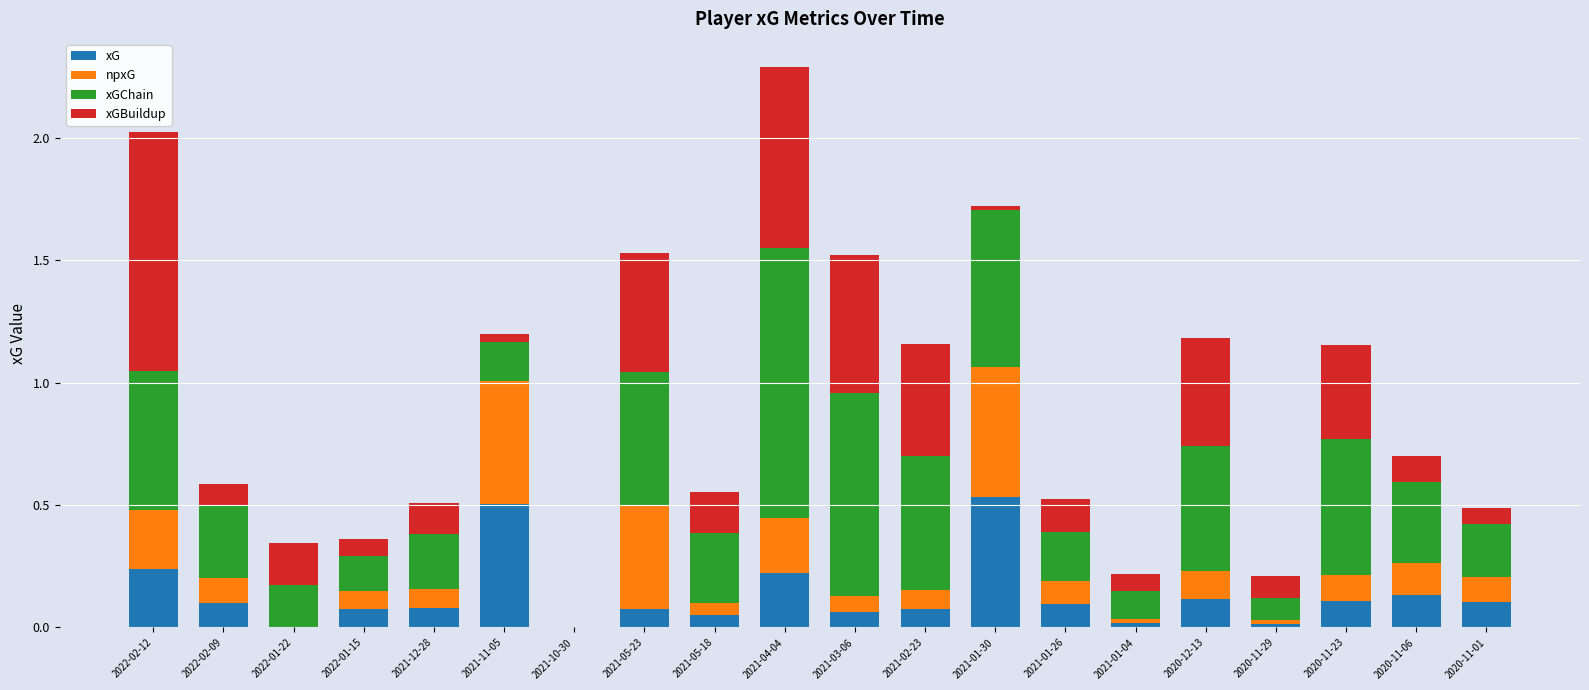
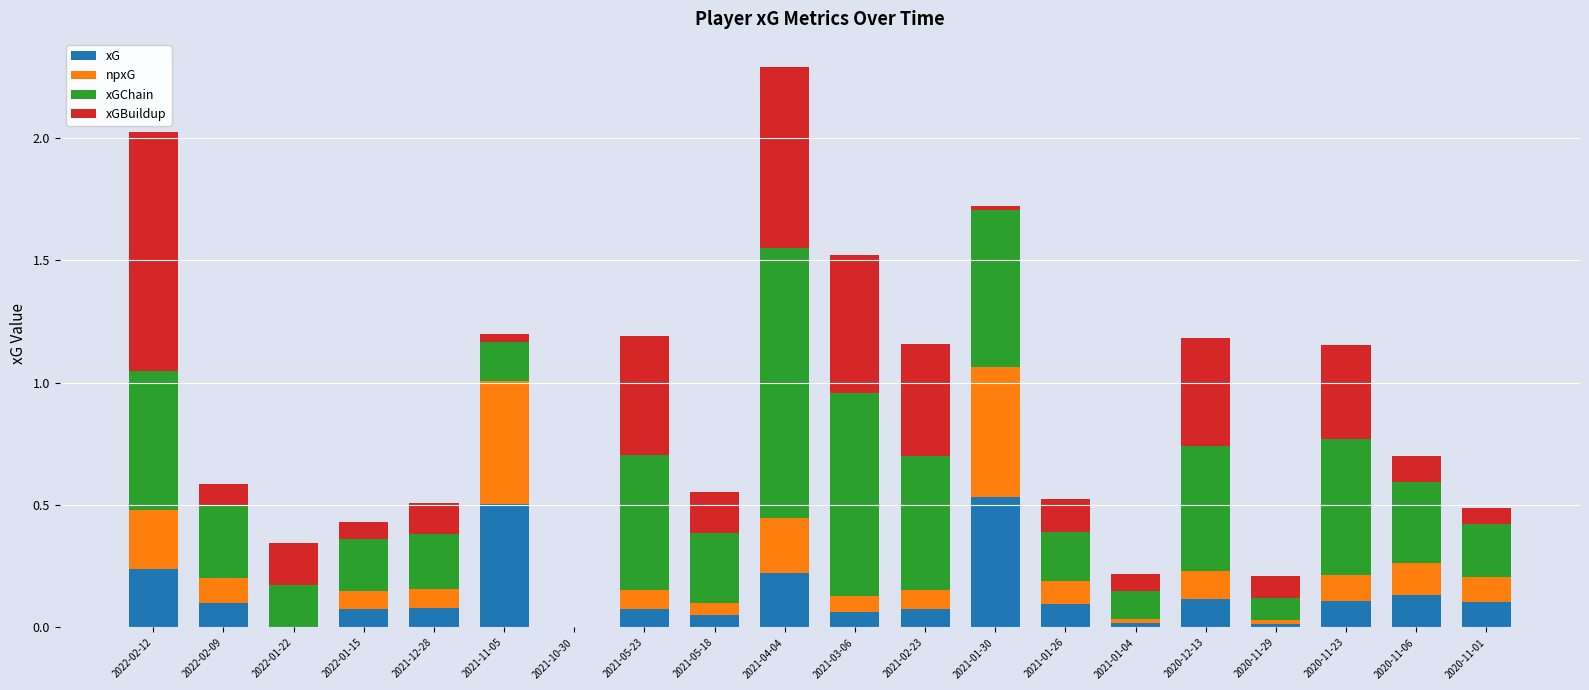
xGChain, 2022-01-15: 0.14 -> 0.21
npxG, 2021-05-23: 0.42 -> 0.08
